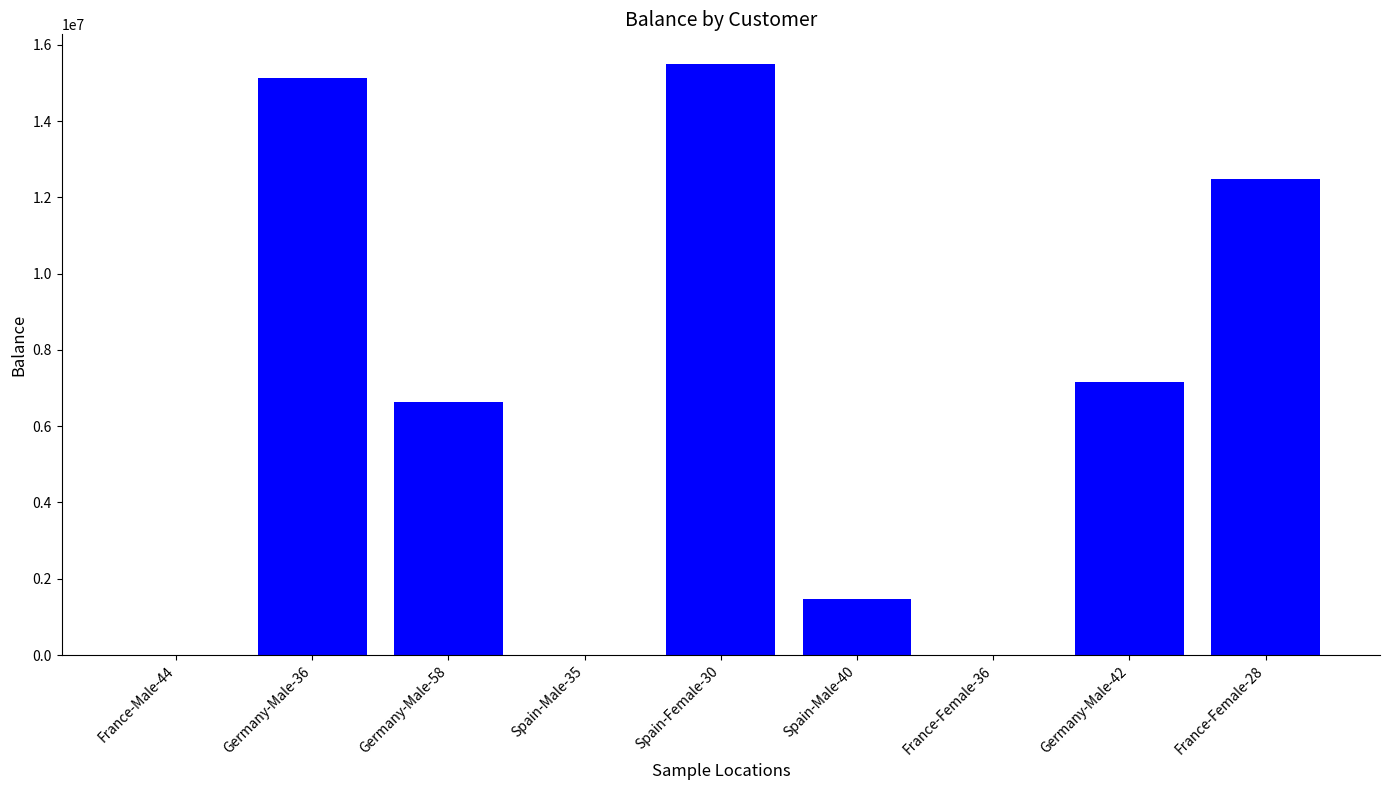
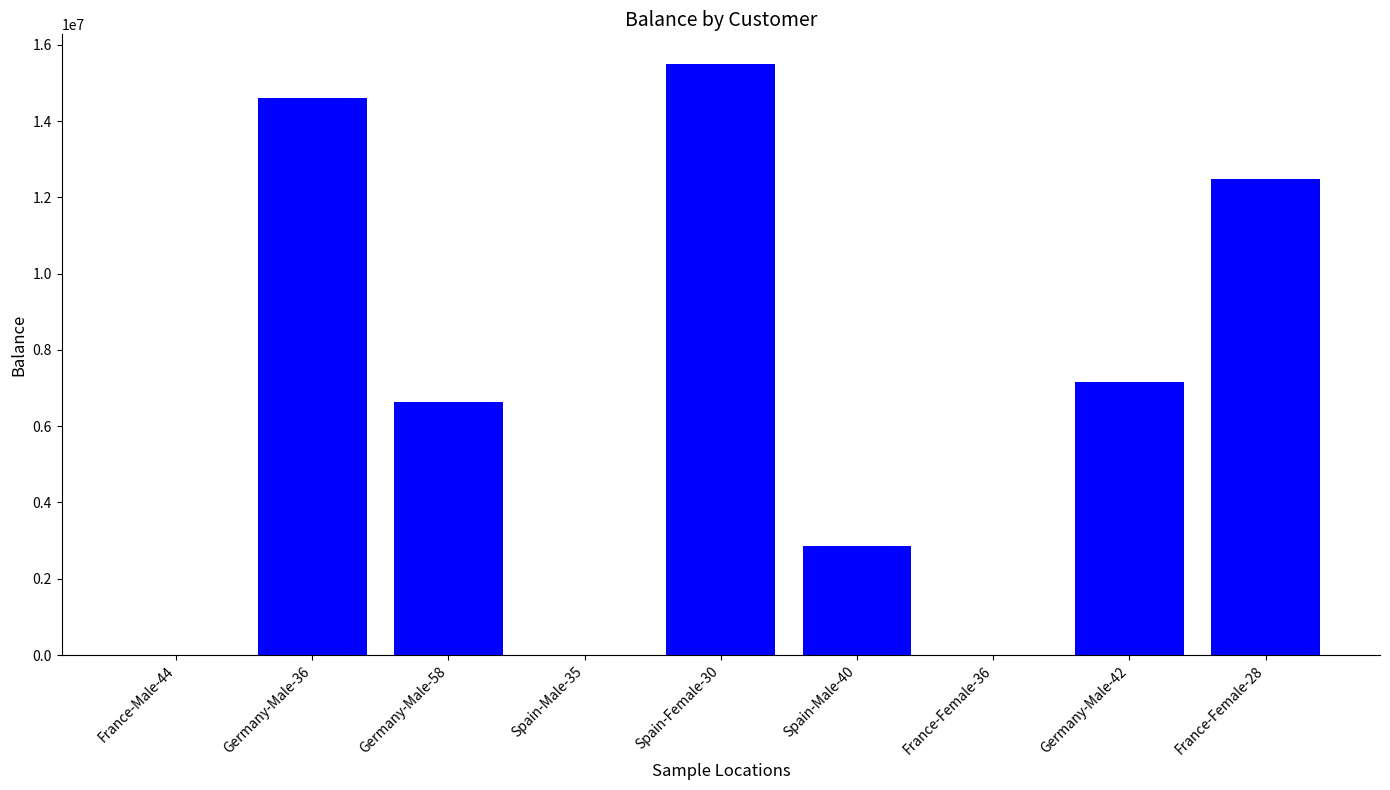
Germany-Male-36: 15100000 -> 14600000
Spain-Male-40: 1500000 -> 2900000
